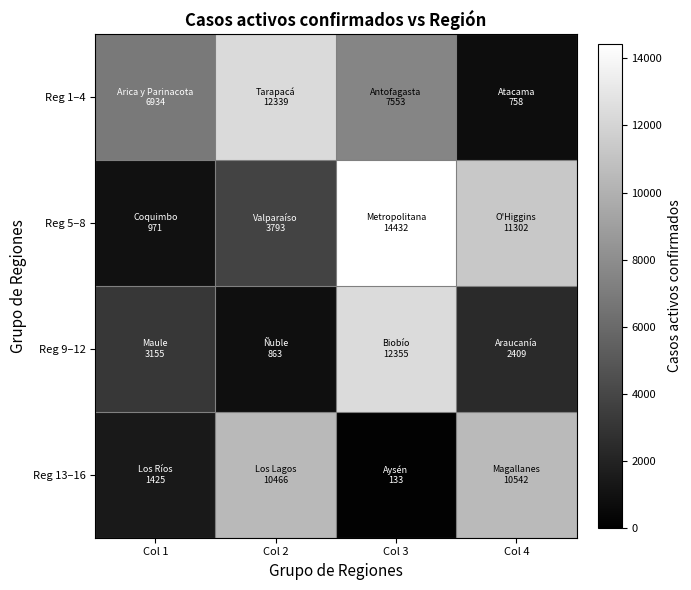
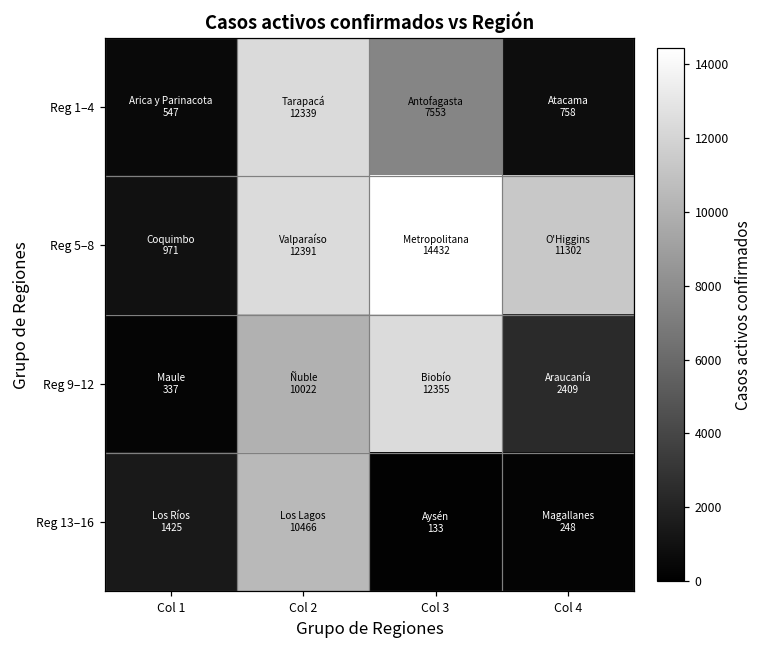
Reg 1–4, Col 1: 6934 -> 547
Reg 5–8, Col 2: 3793 -> 12391
Reg 9–12, Col 1: 3155 -> 337
Reg 9–12, Col 2: 863 -> 10022
Reg 13–16, Col 4: 10542 -> 248
